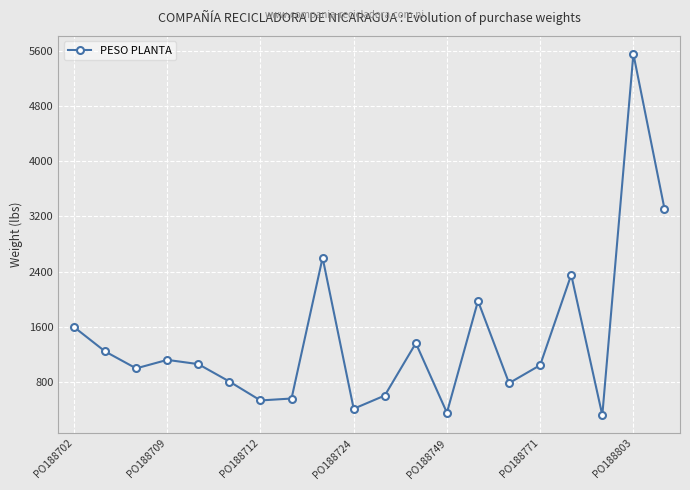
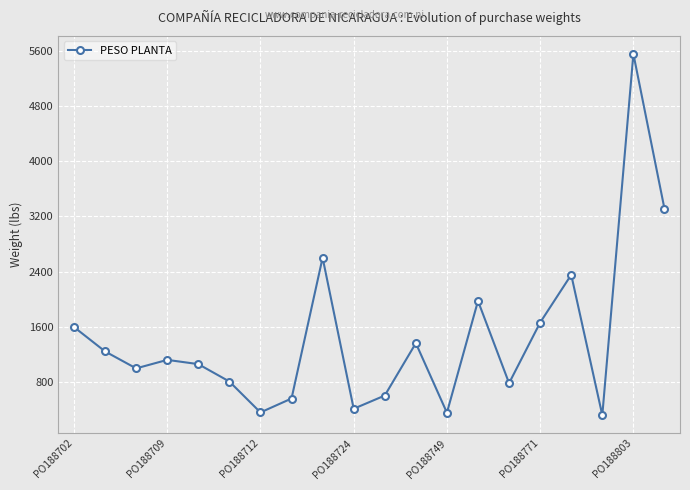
PO188712: 500 -> 400
PO188771: 1000 -> 1700
